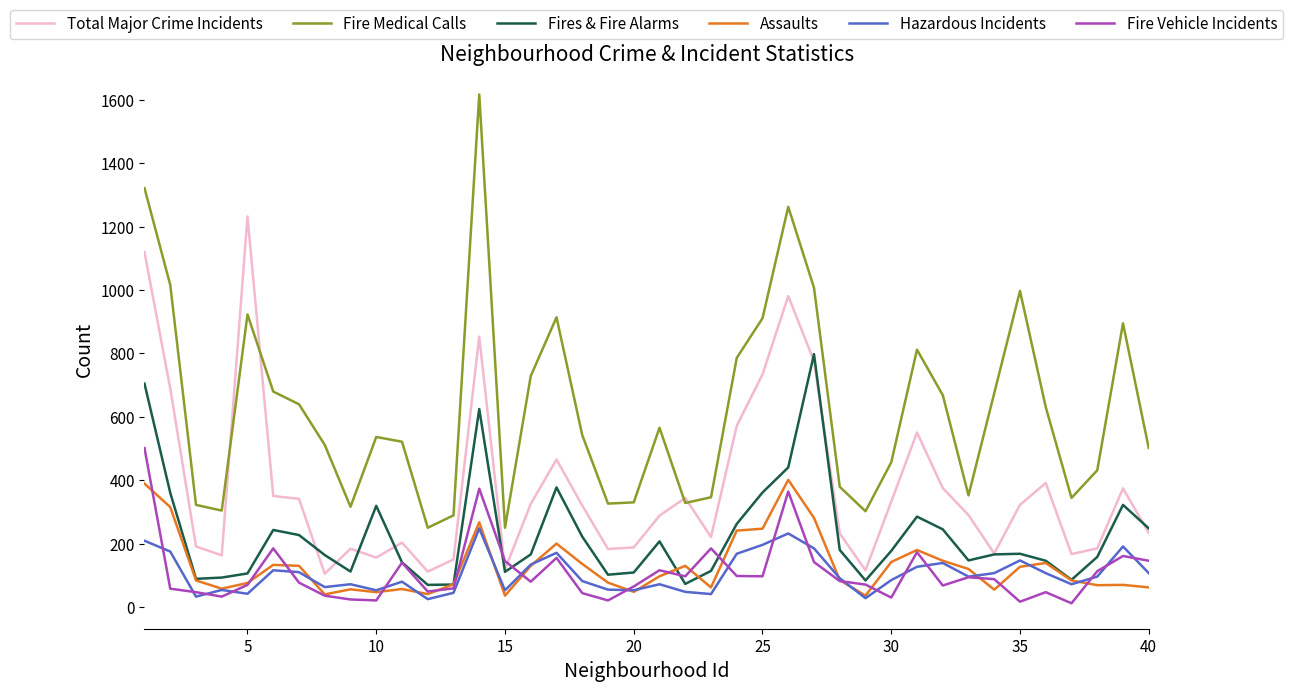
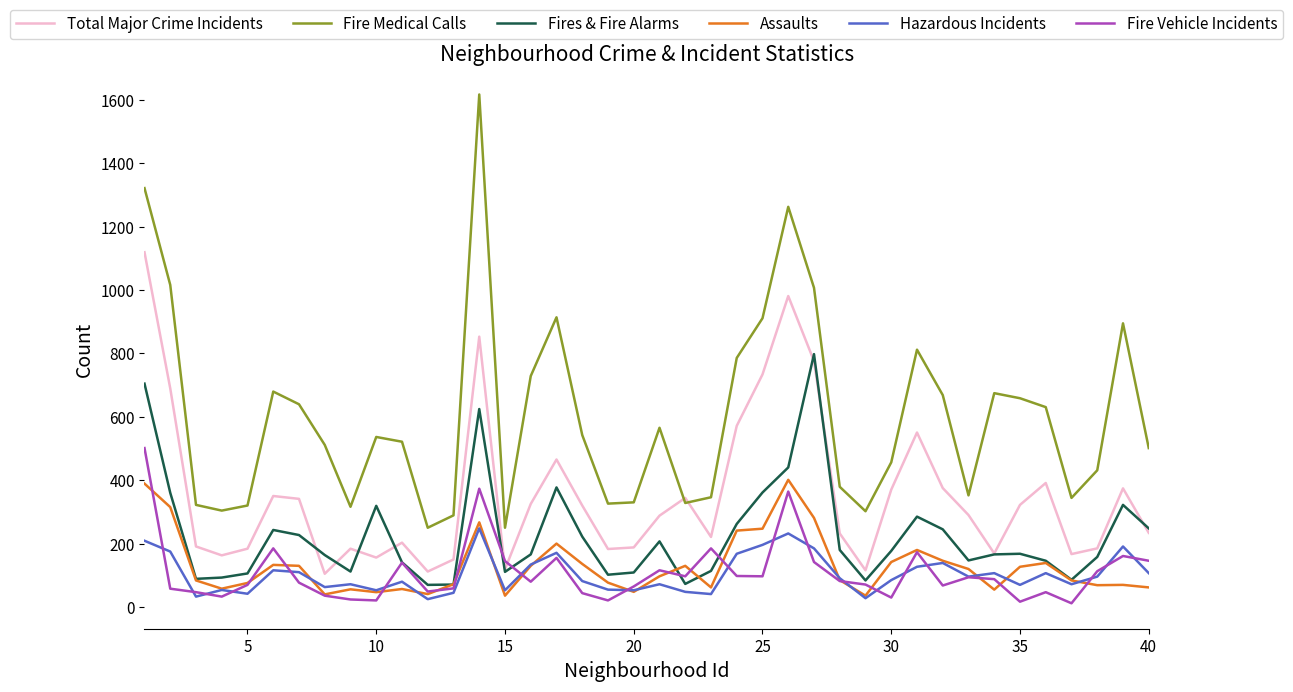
Total Major Crime Incidents, 5: 1230 -> 190
Fire Medical Calls, 5: 920 -> 320
Total Major Crime Incidents, 30: 330 -> 370
Fire Medical Calls, 35: 1000 -> 660
Hazardous Incidents, 35: 150 -> 70
